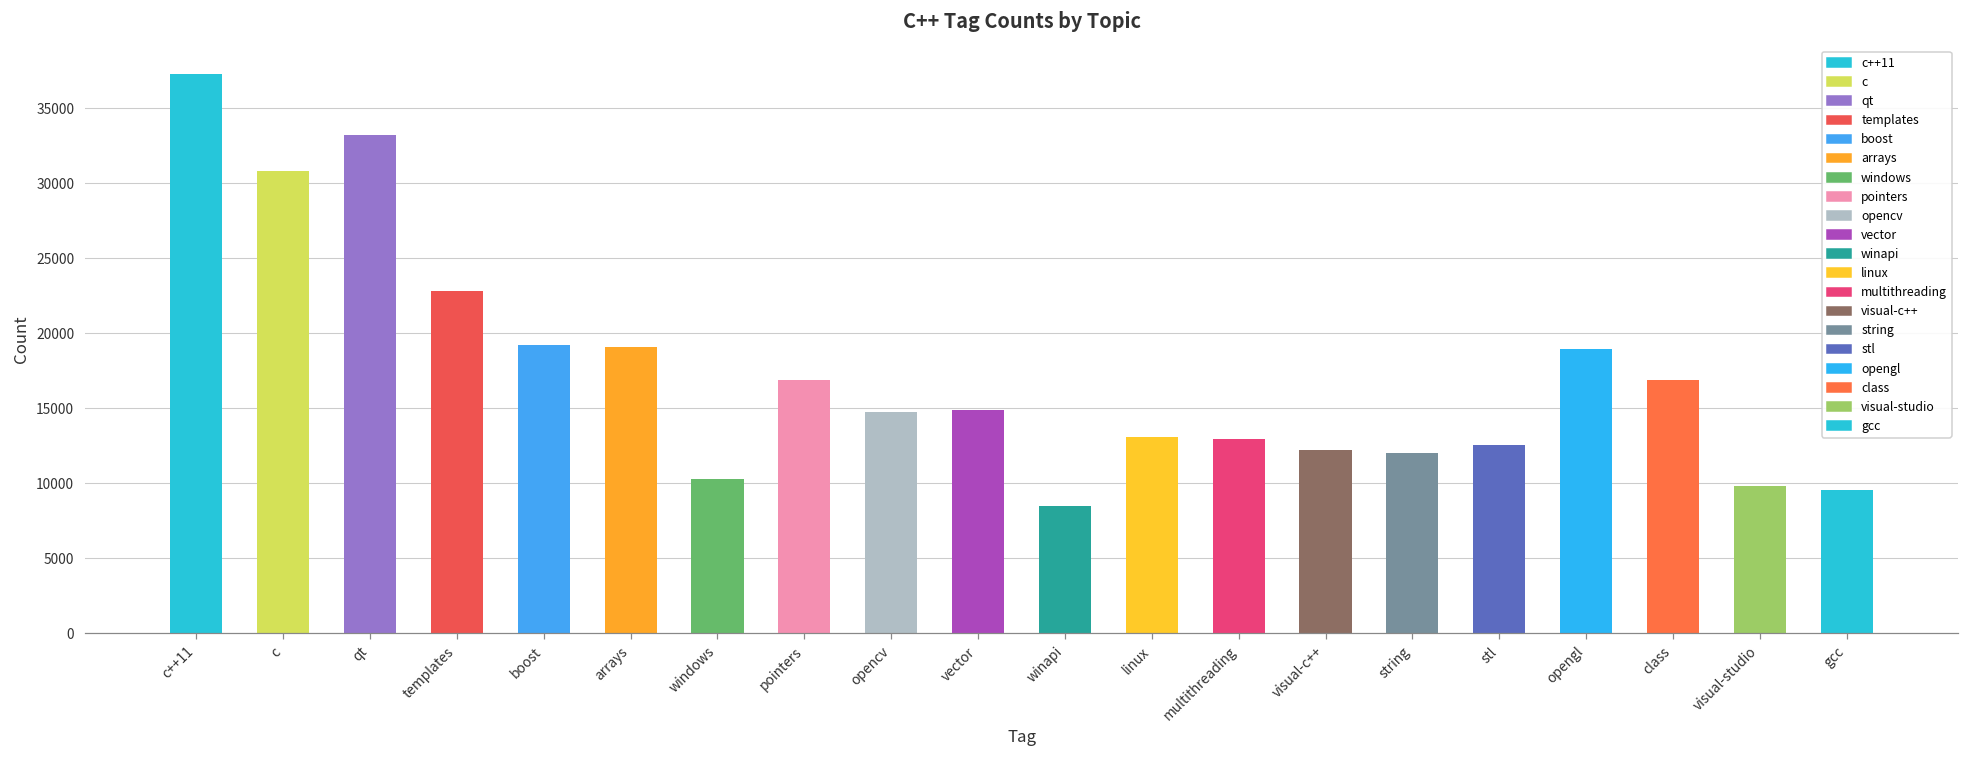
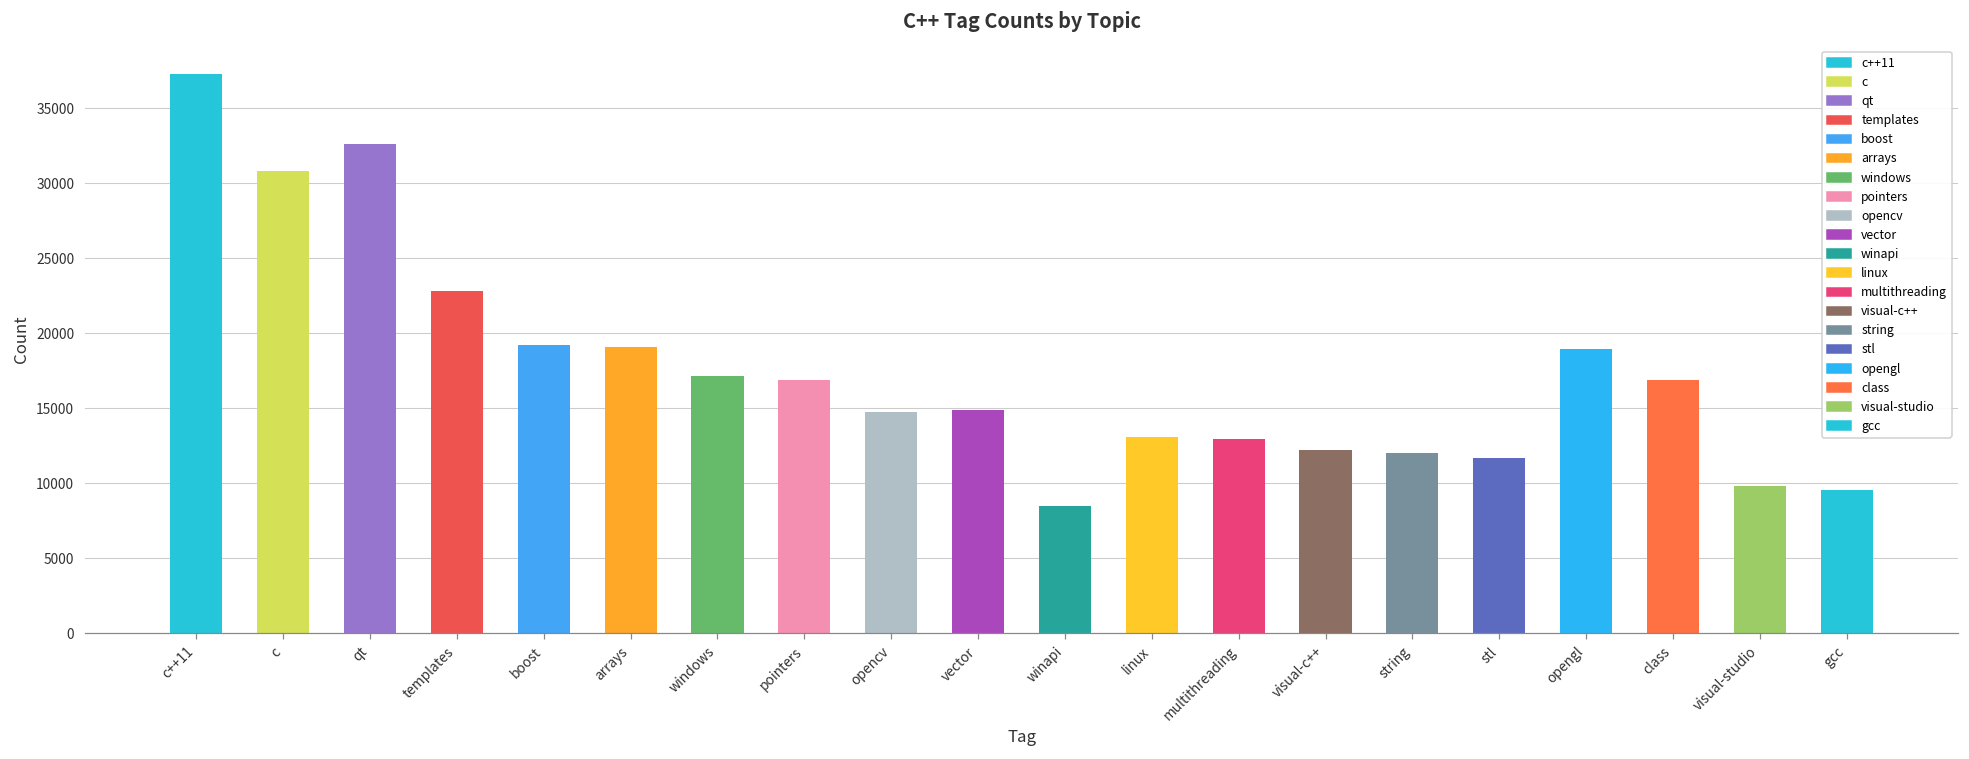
qt: 33200 -> 32600
windows: 10300 -> 17200
stl: 12500 -> 11700
